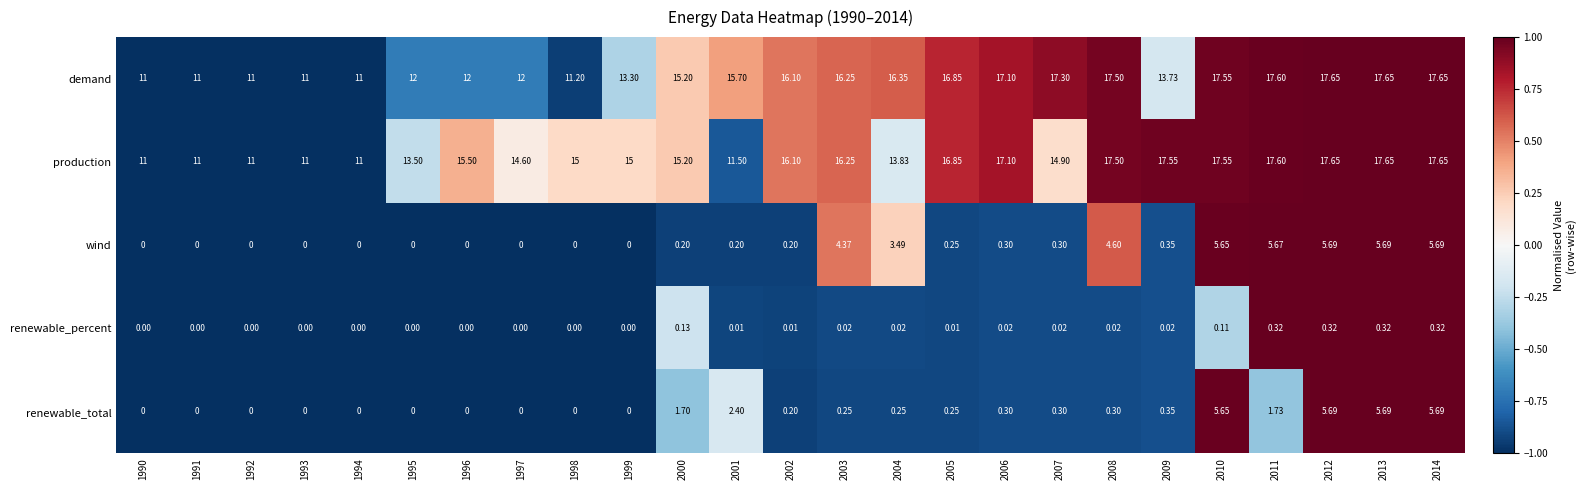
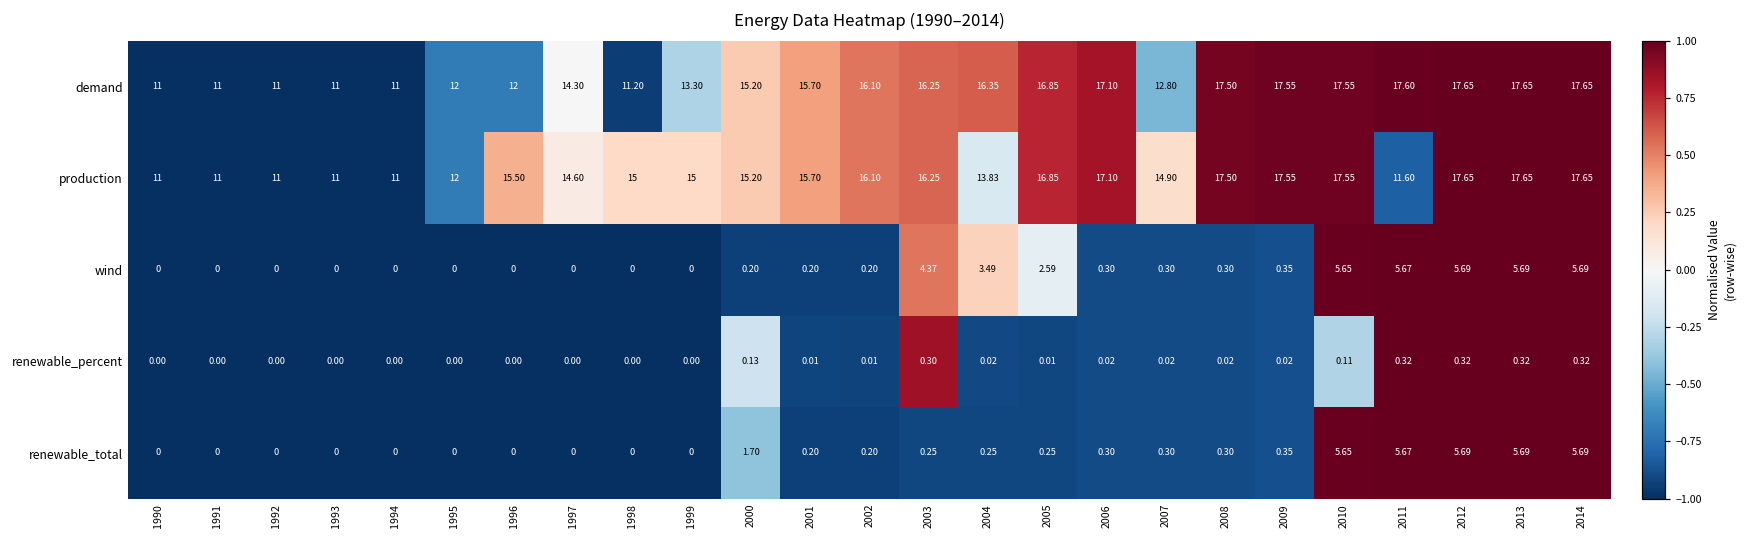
demand, 1997: 12 -> 14.30
demand, 2007: 17.30 -> 12.80
demand, 2009: 13.73 -> 17.55
production, 1995: 13.50 -> 12
production, 2001: 11.50 -> 15.70
production, 2011: 17.60 -> 11.60
wind, 2005: 0.25 -> 2.59
wind, 2008: 4.60 -> 0.30
renewable_percent, 2003: 0.02 -> 0.30
renewable_total, 2001: 2.40 -> 0.20
renewable_total, 2011: 1.73 -> 5.67
